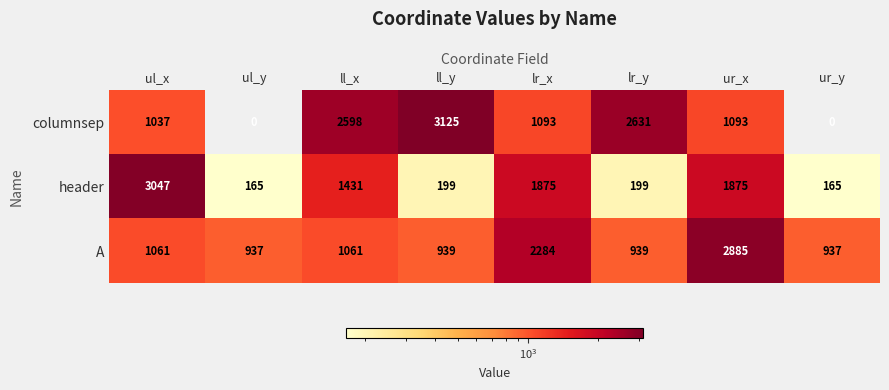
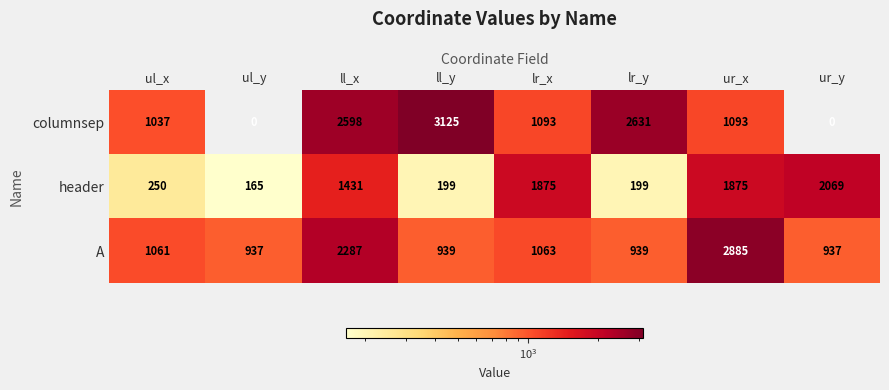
header, ul_x: 3047 -> 250
header, ur_y: 165 -> 2069
A, ll_x: 1061 -> 2287
A, lr_x: 2284 -> 1063
